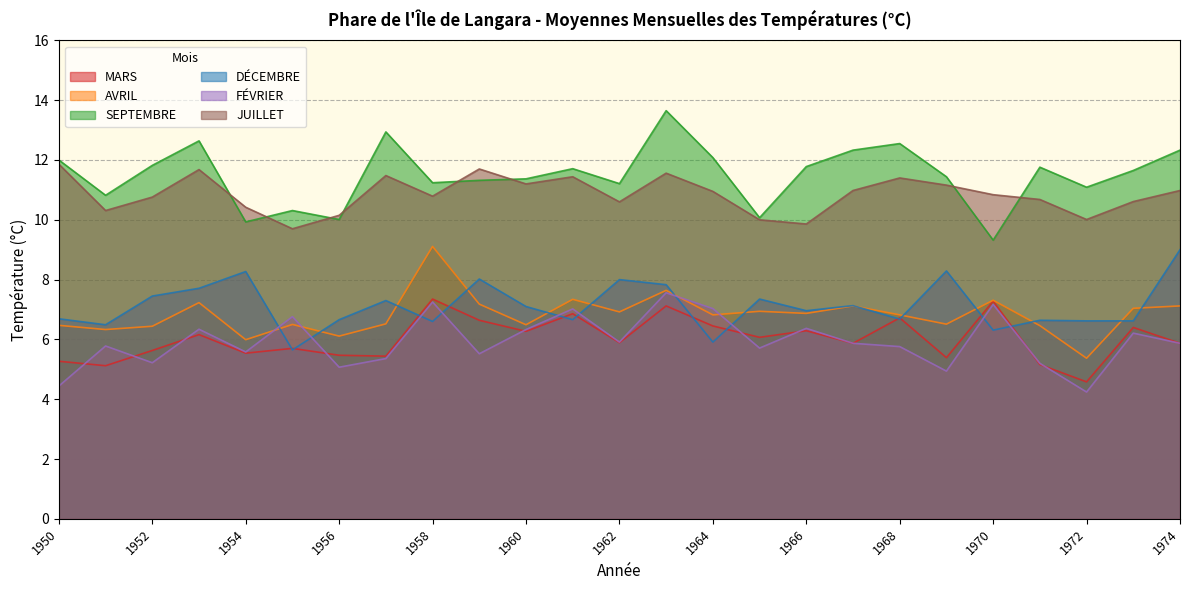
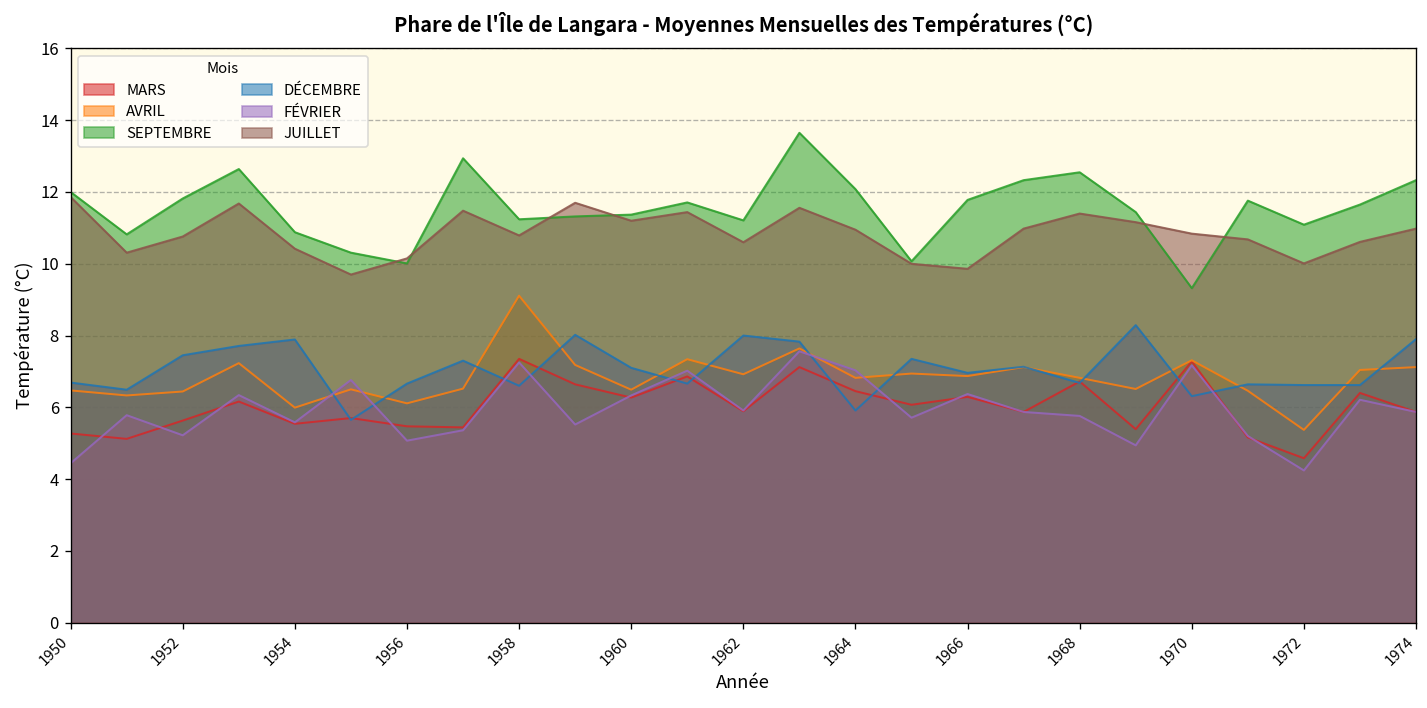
SEPTEMBRE, 1954: 9.9 -> 10.9
DÉCEMBRE, 1954: 8.3 -> 7.9
DÉCEMBRE, 1974: 9.0 -> 7.9
